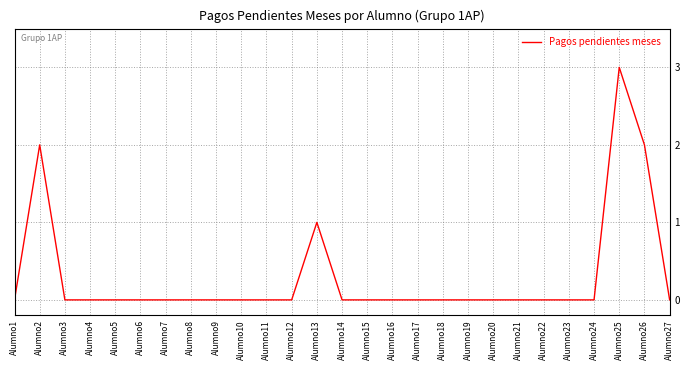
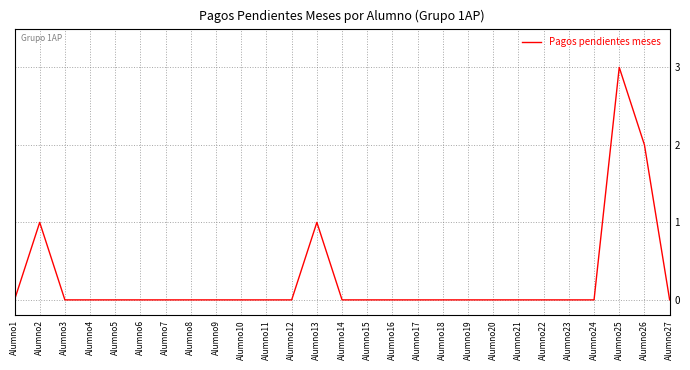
Alumno2: 2 -> 1
